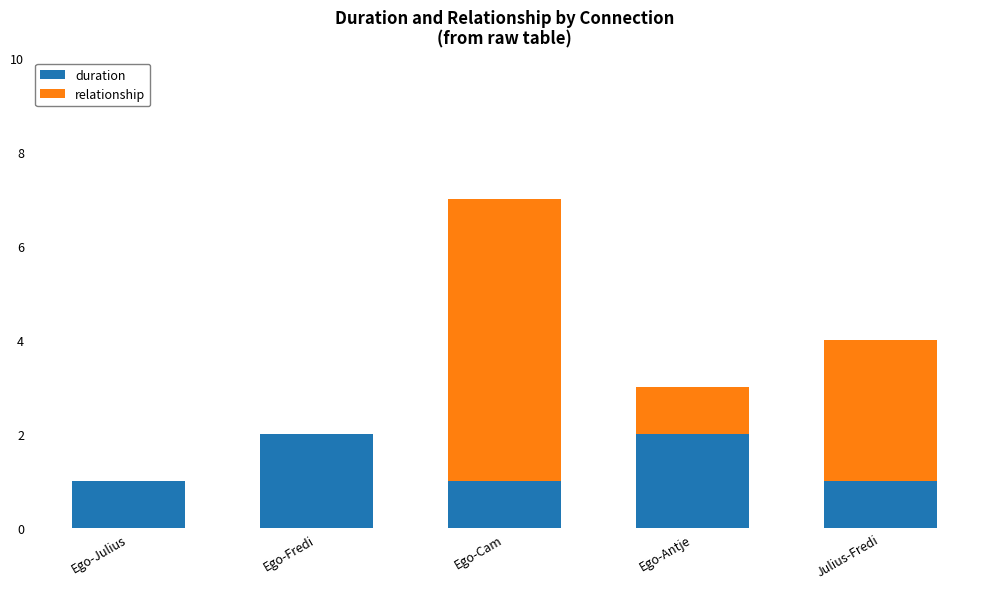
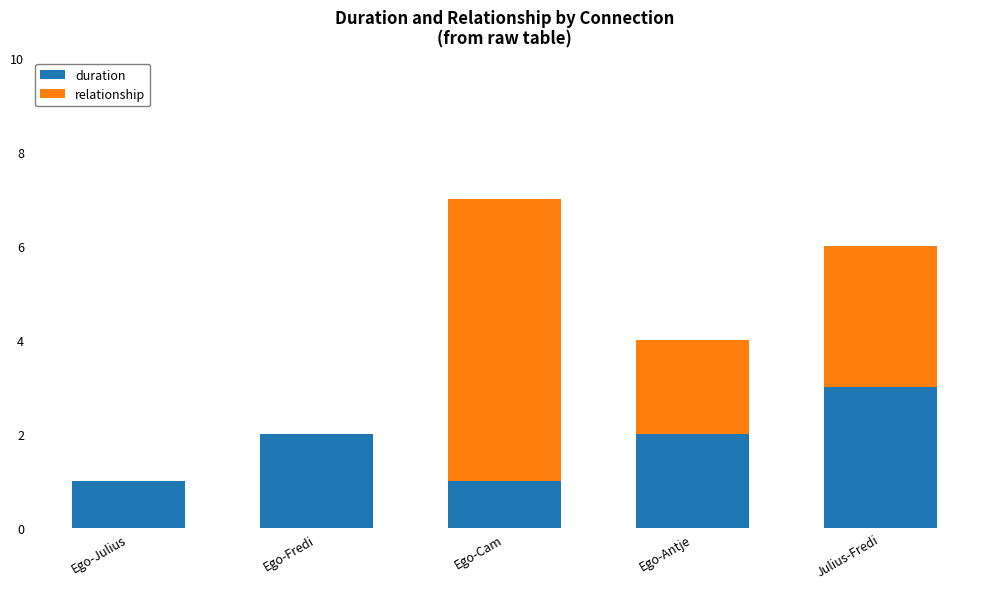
relationship, Ego-Antje: 1 -> 2
duration, Julius-Fredi: 1 -> 3
